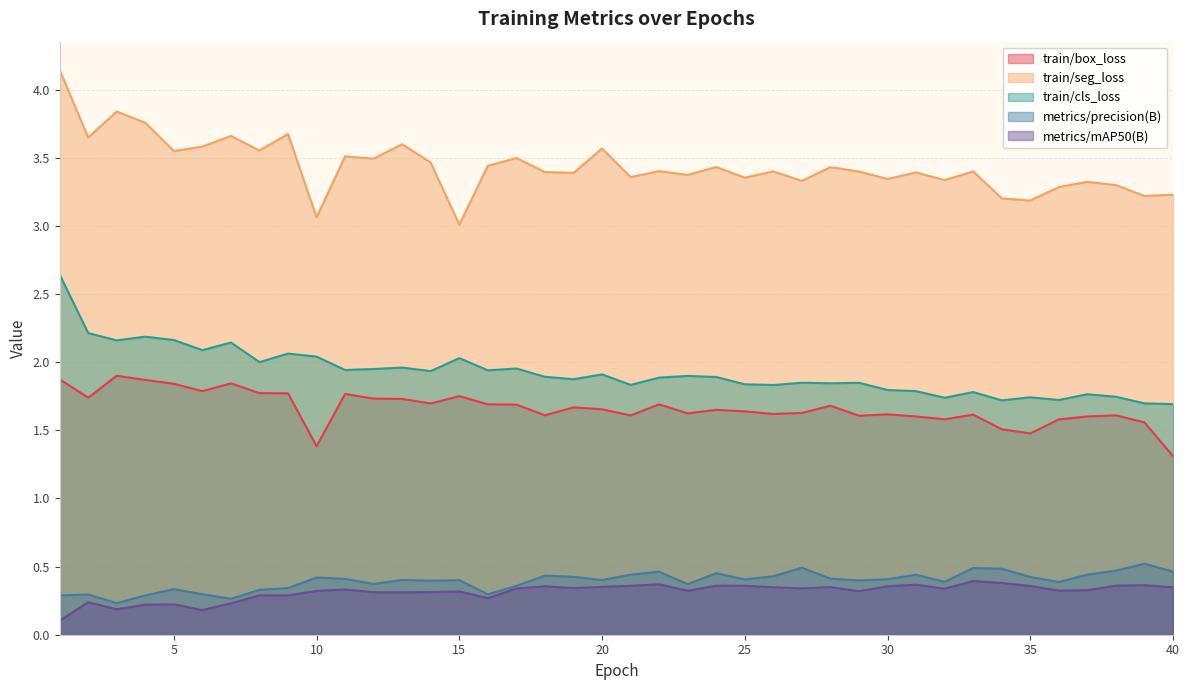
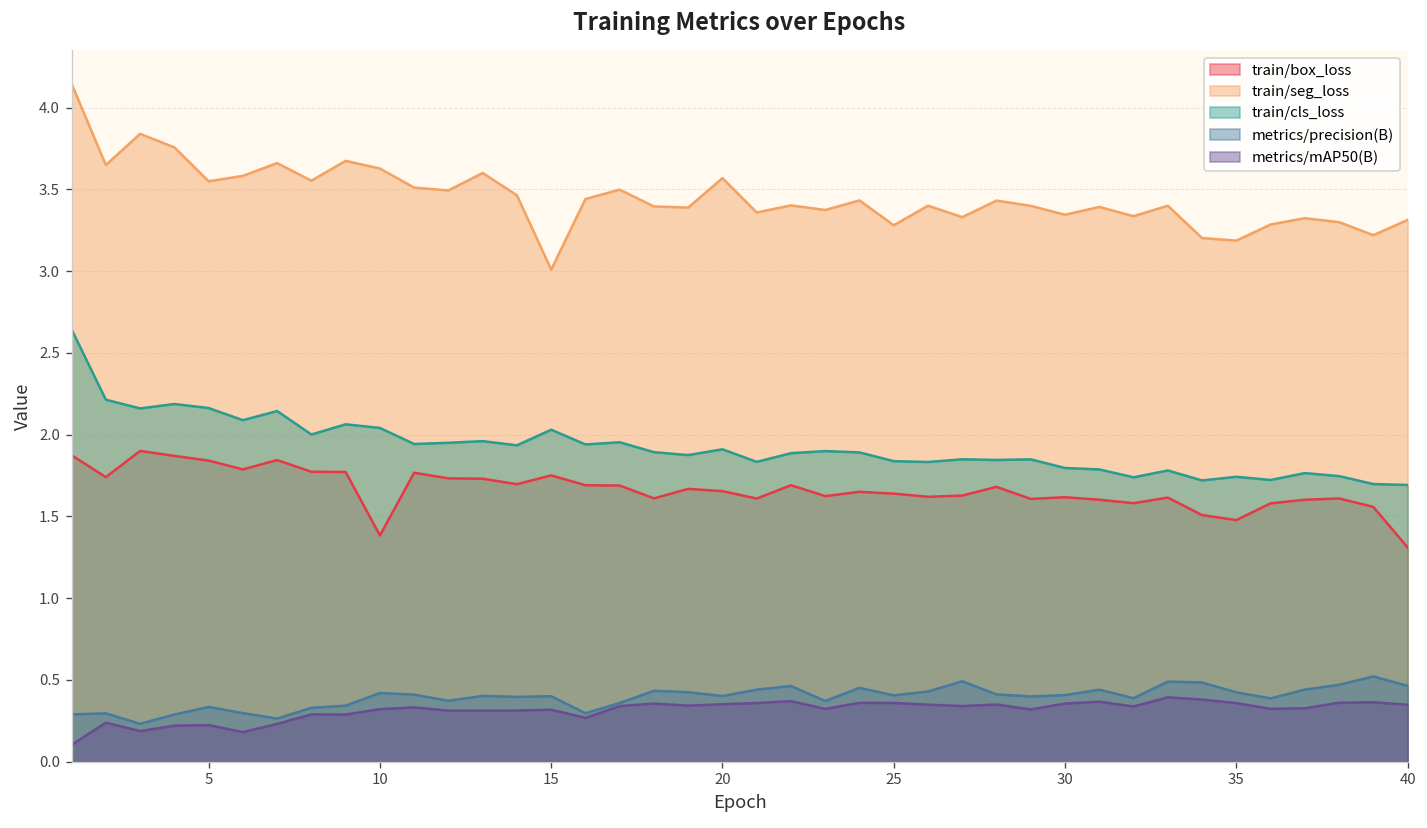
train/seg_loss, 10: 3.06 -> 3.63
train/seg_loss, 25: 3.35 -> 3.28
train/seg_loss, 40: 3.23 -> 3.31
